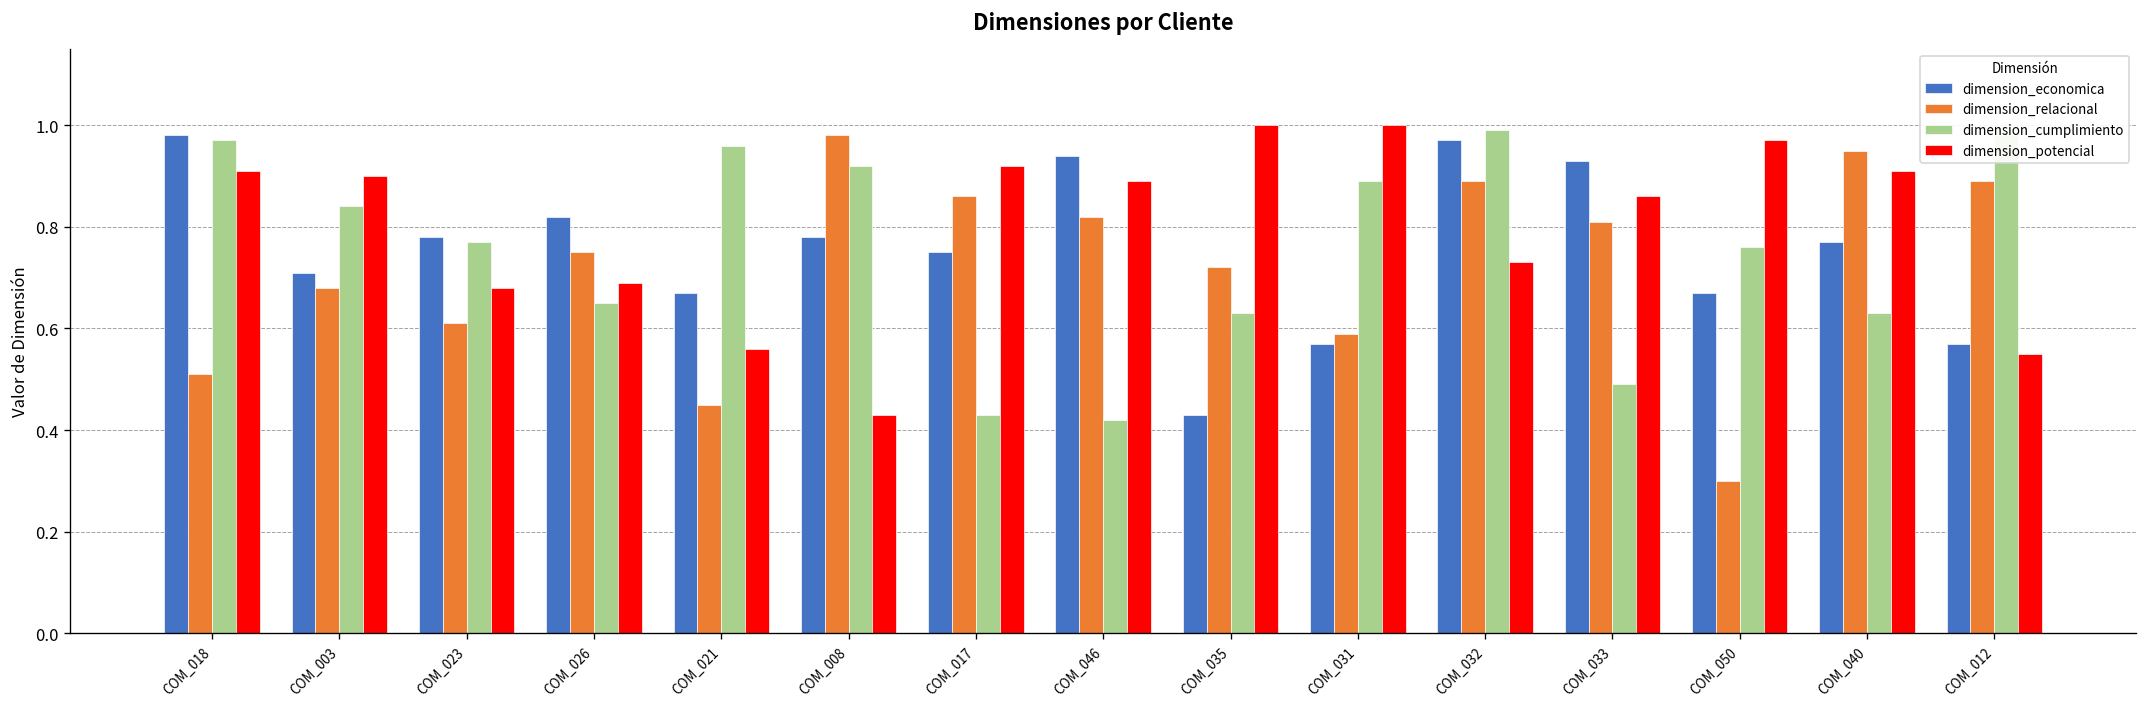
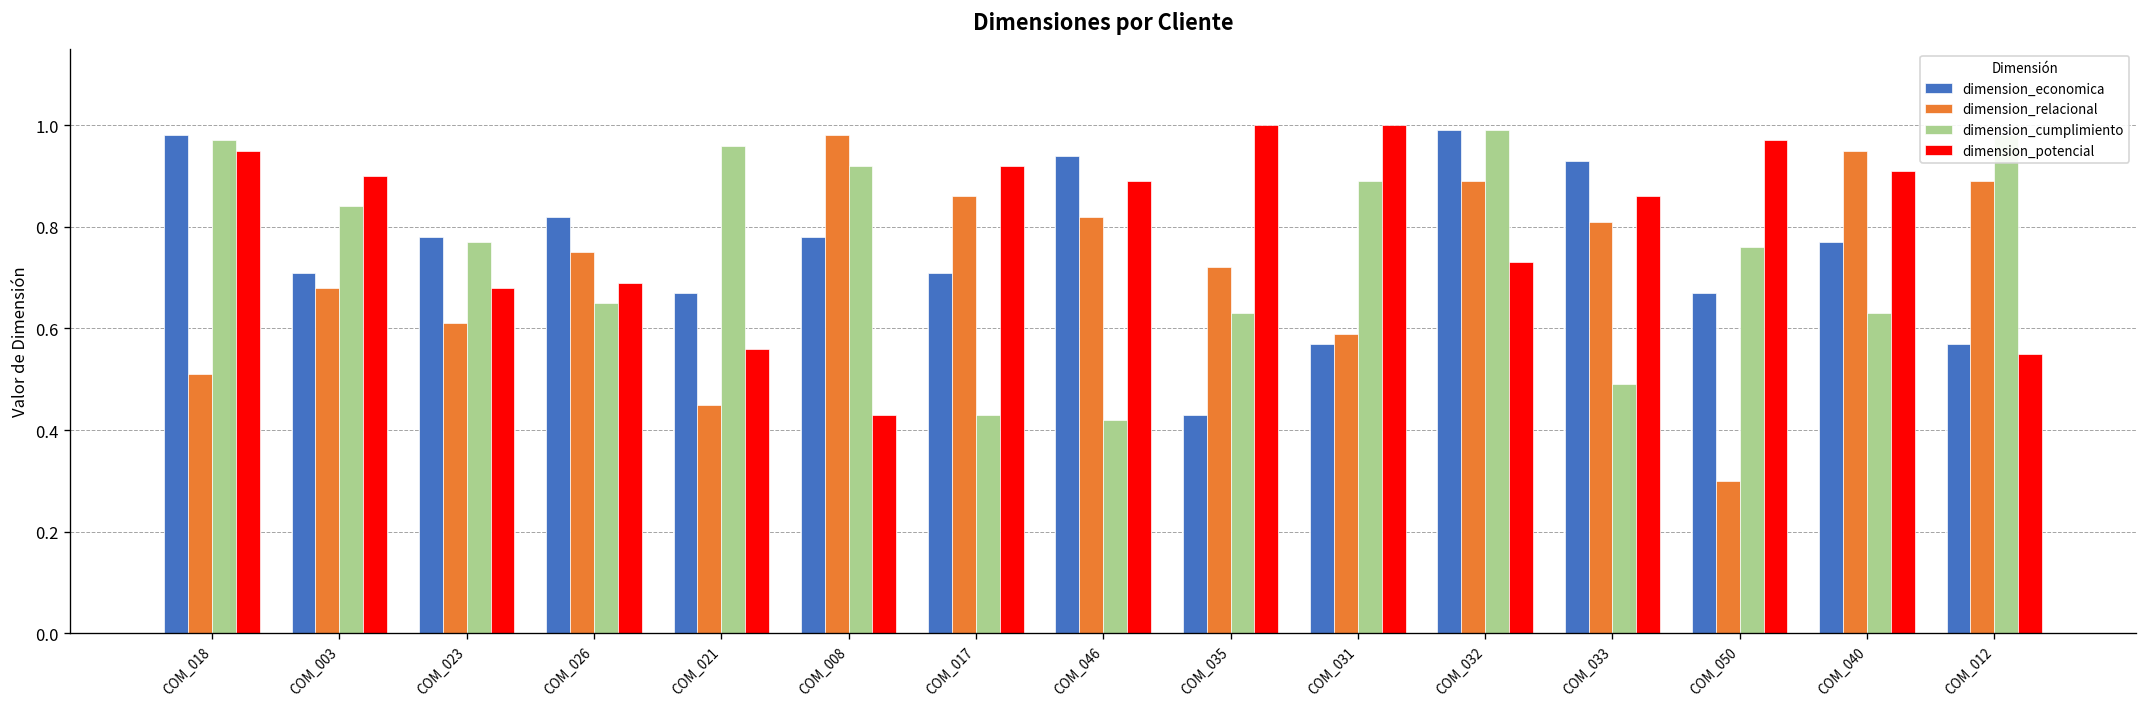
dimension_potencial, COM_018: 0.91 -> 0.95
dimension_economica, COM_017: 0.75 -> 0.71
dimension_economica, COM_032: 0.97 -> 0.99
